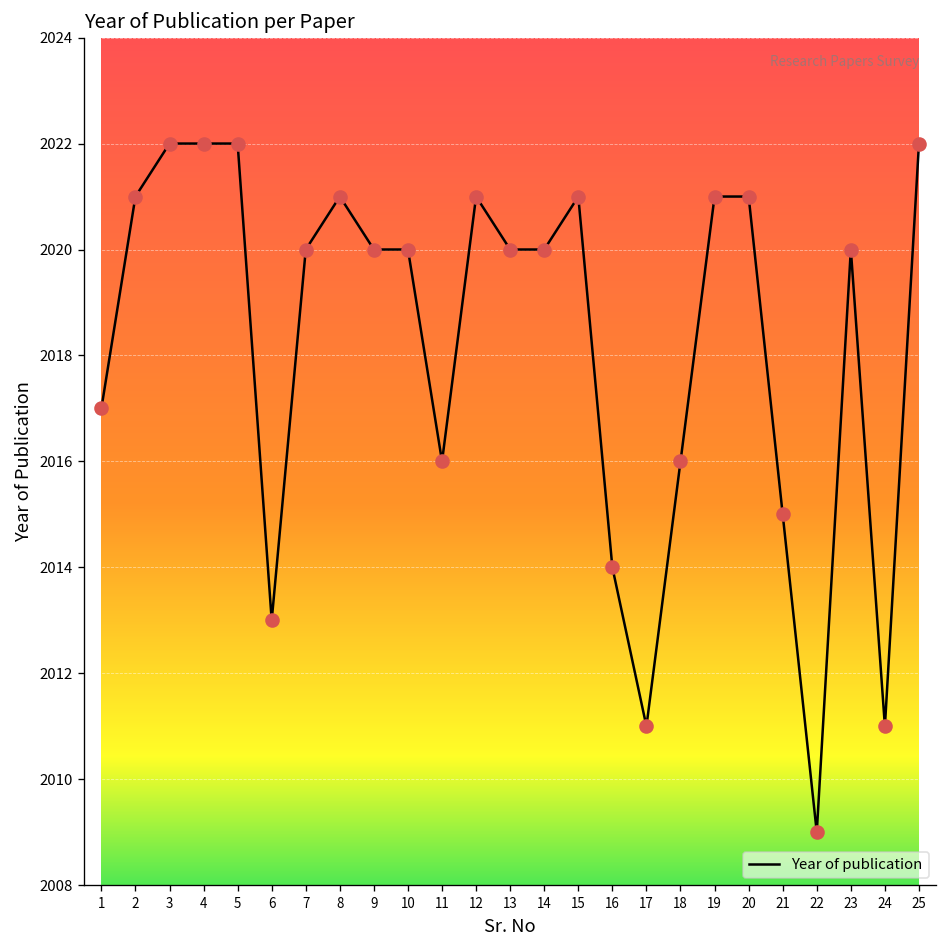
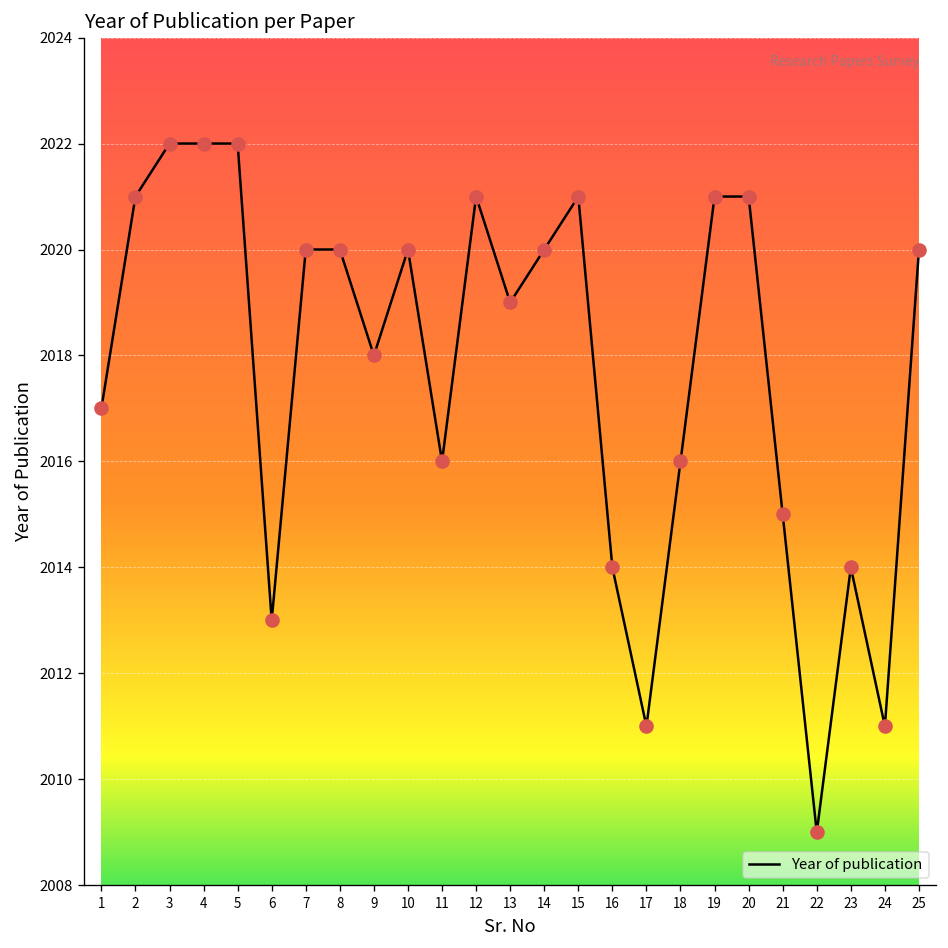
8: 2021 -> 2020
9: 2020 -> 2018
13: 2020 -> 2019
23: 2020 -> 2014
25: 2022 -> 2020
